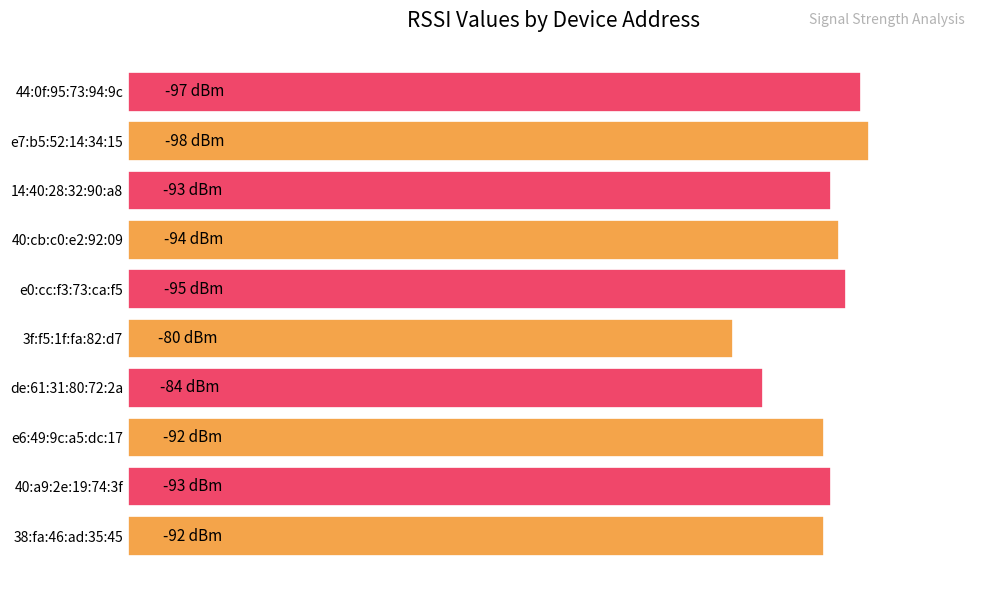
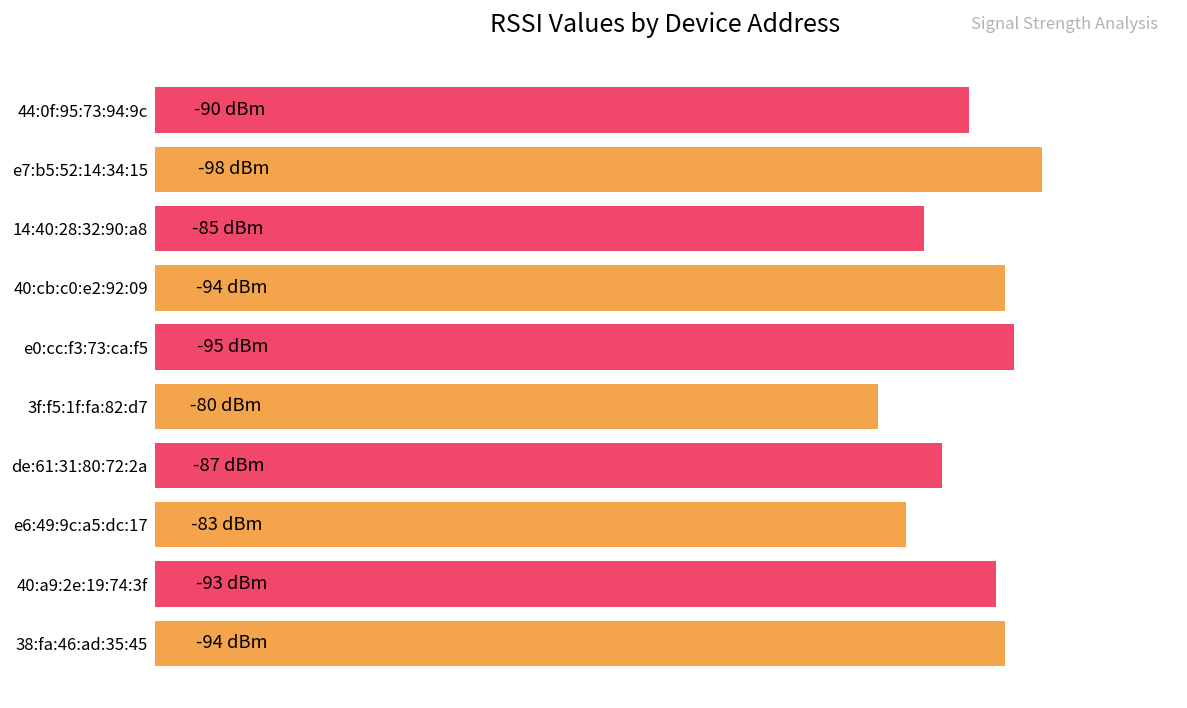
44:0f:95:73:94:9c: -97 -> -90
14:40:28:32:90:a8: -93 -> -85
de:61:31:80:72:2a: -84 -> -87
e6:49:9c:a5:dc:17: -92 -> -83
38:fa:46:ad:35:45: -92 -> -94
